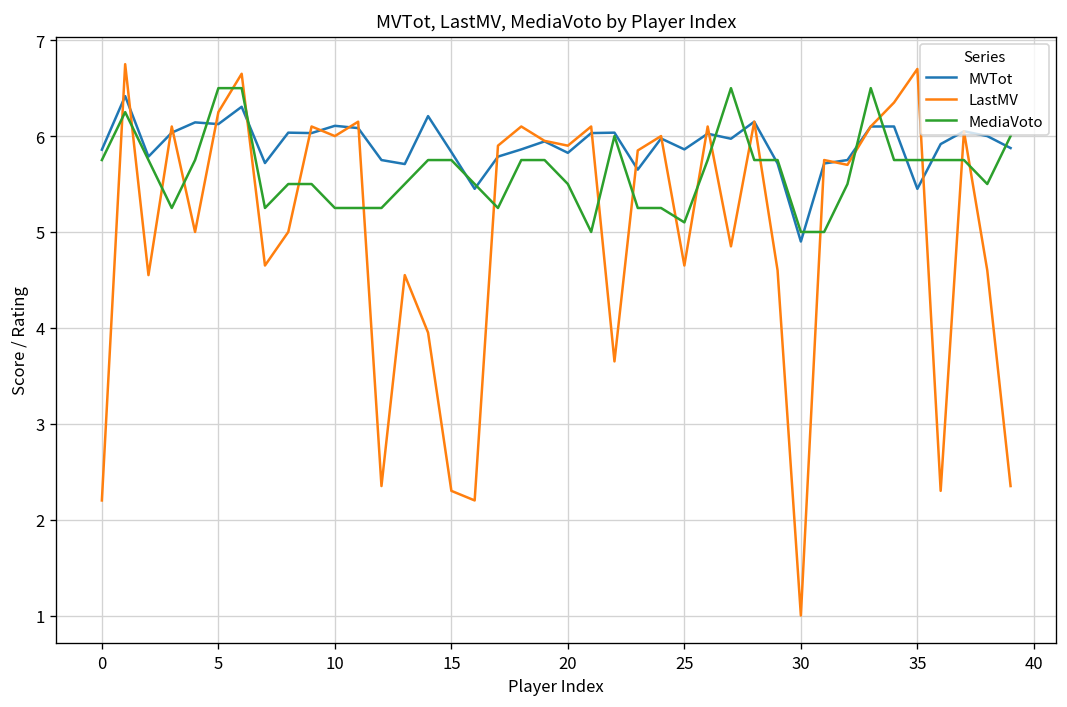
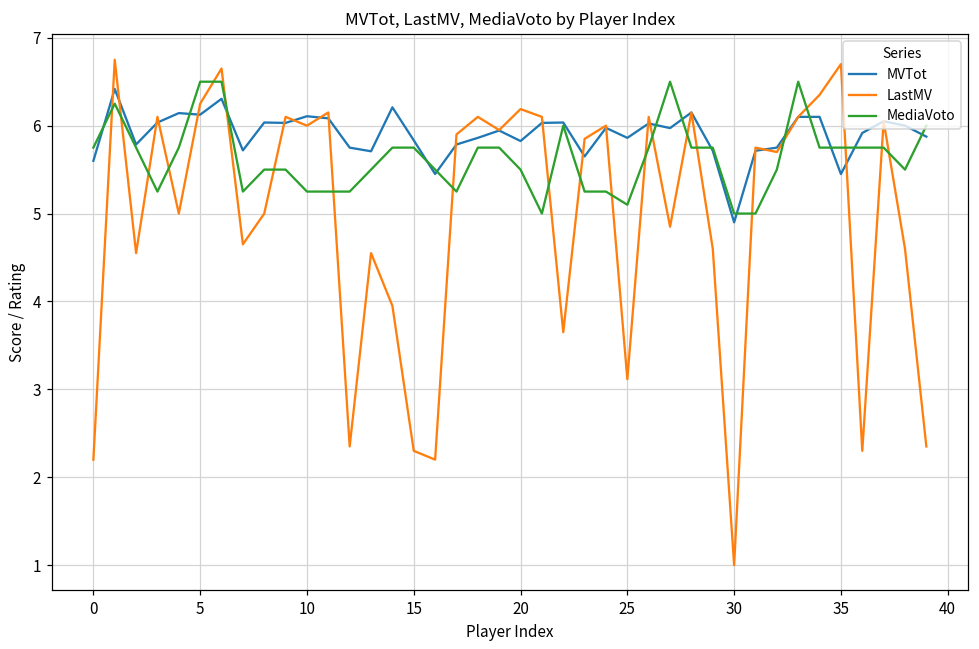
MVTot, 0: 5.9 -> 5.6
LastMV, 20: 5.9 -> 6.2
LastMV, 25: 4.7 -> 3.1
